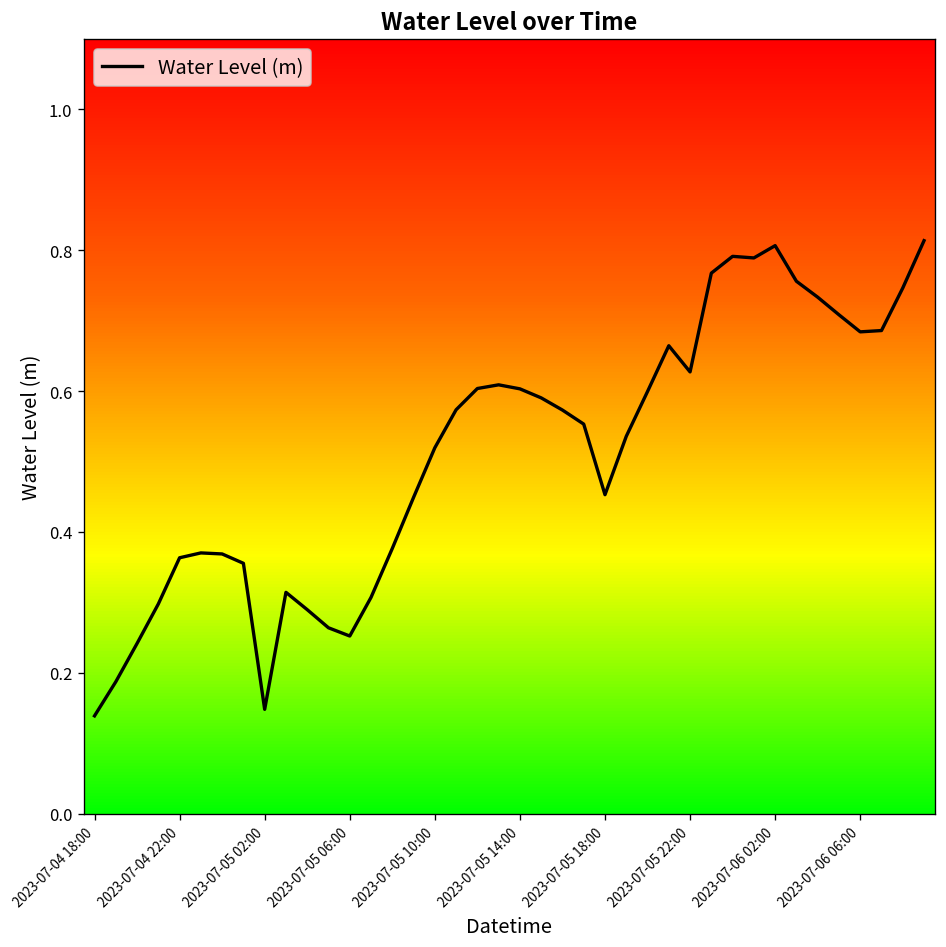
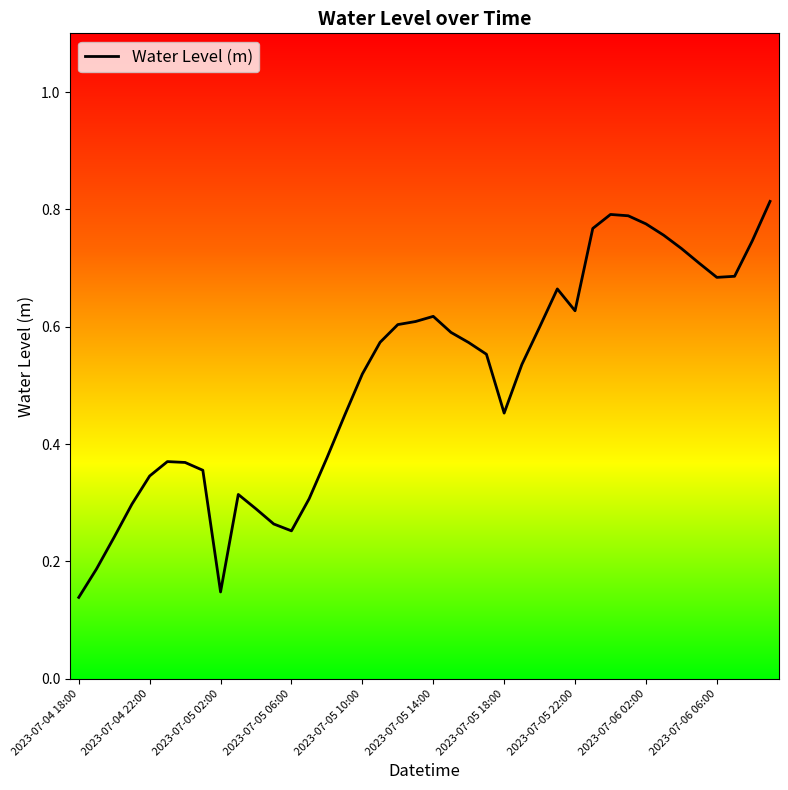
2023-07-04 22:00: 0.36 -> 0.35
2023-07-05 14:00: 0.60 -> 0.62
2023-07-06 02:00: 0.81 -> 0.78
